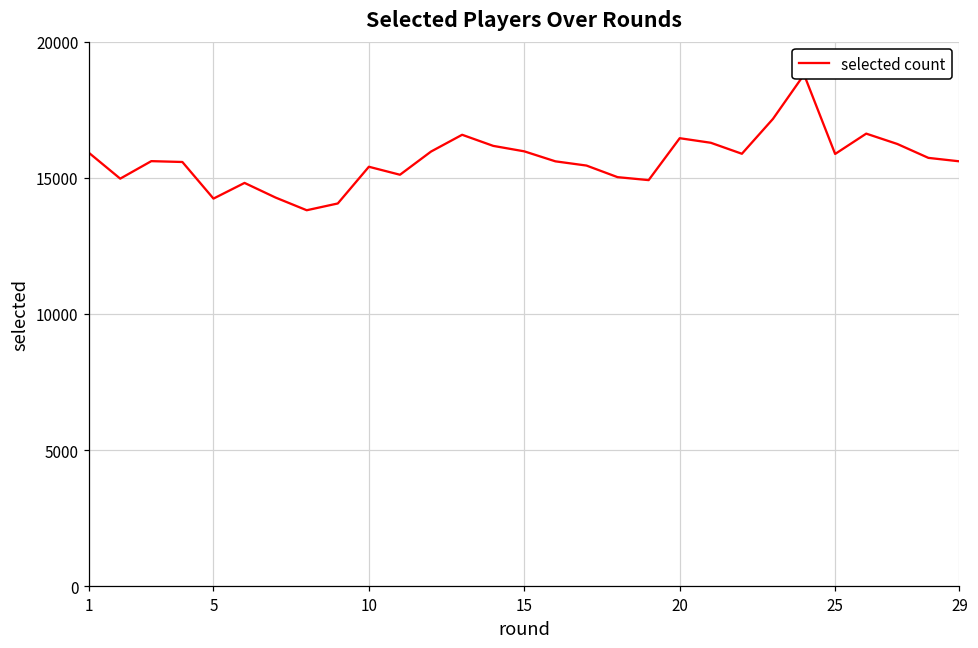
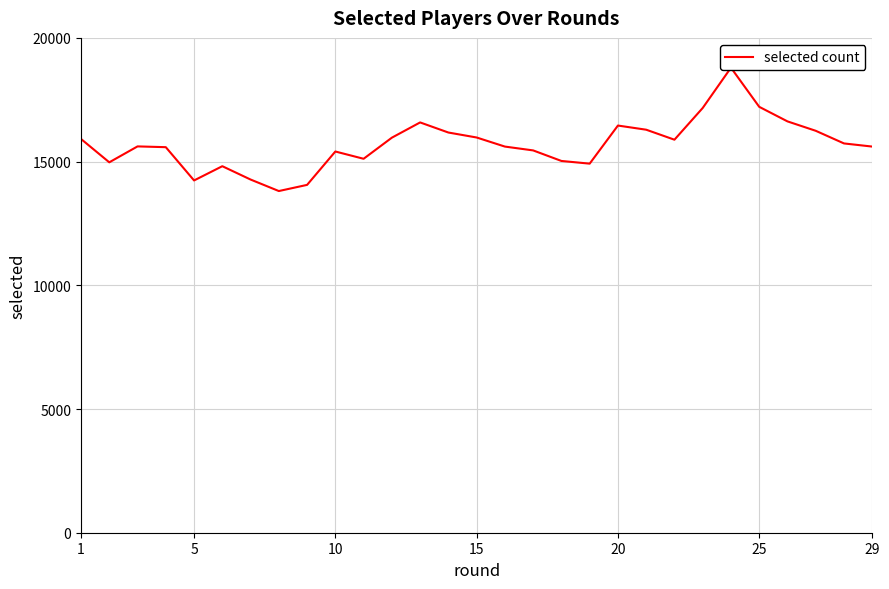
25: 15900 -> 17200
